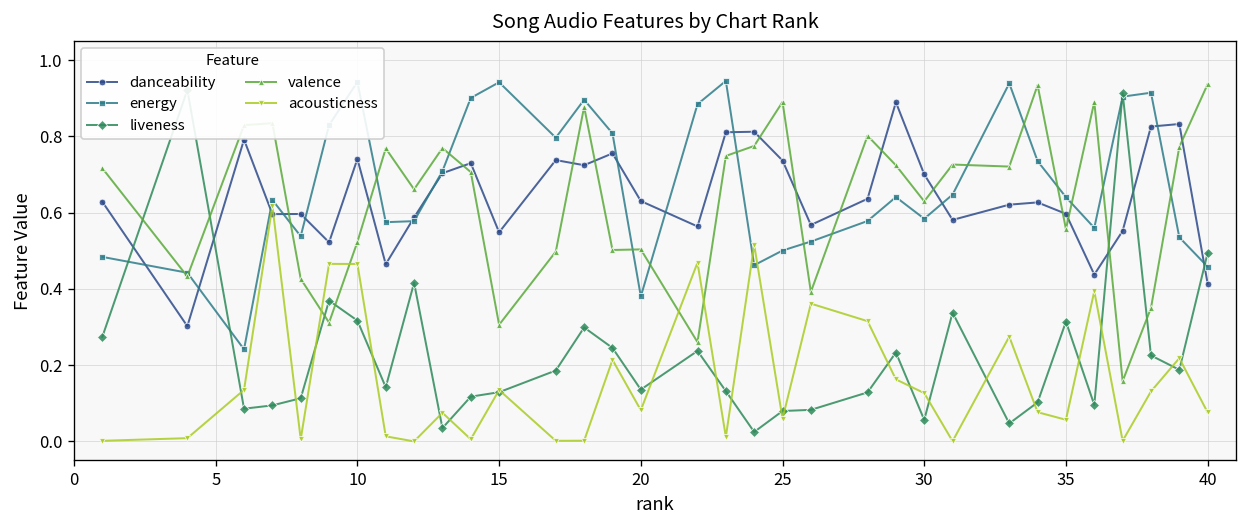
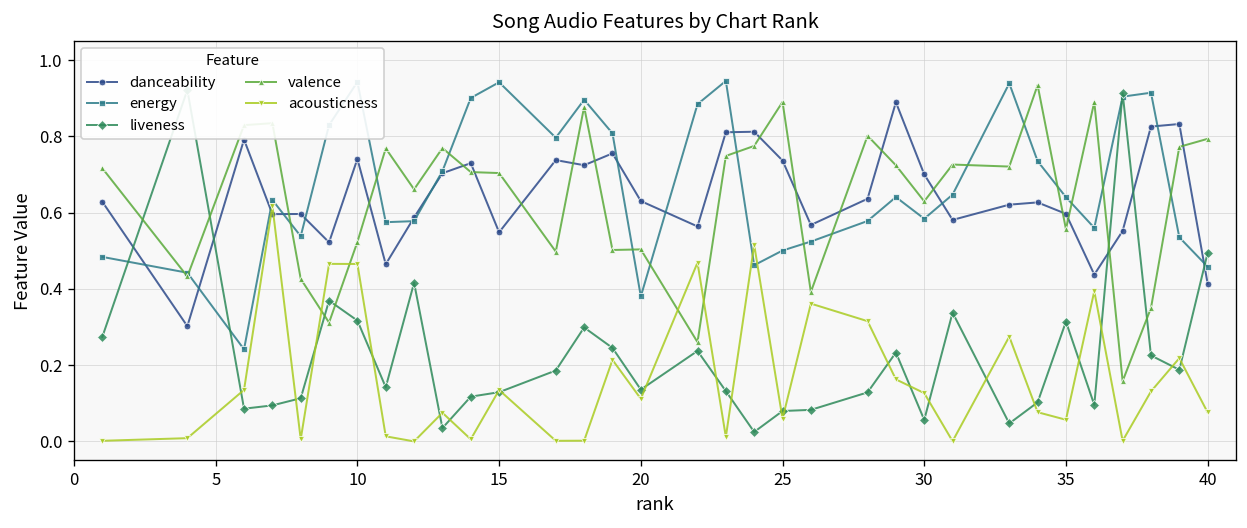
valence, 15: 0.31 -> 0.70
acousticness, 20: 0.08 -> 0.11
valence, 40: 0.94 -> 0.79
